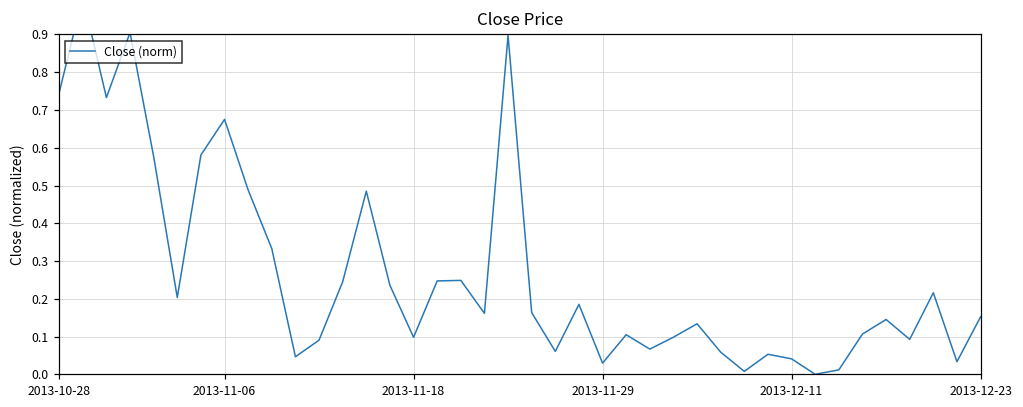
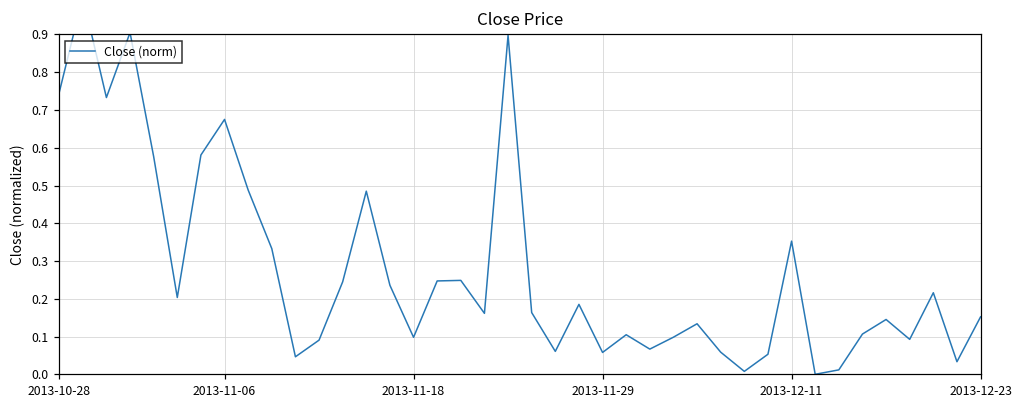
2013-11-29: 0.03 -> 0.06
2013-12-11: 0.04 -> 0.35
